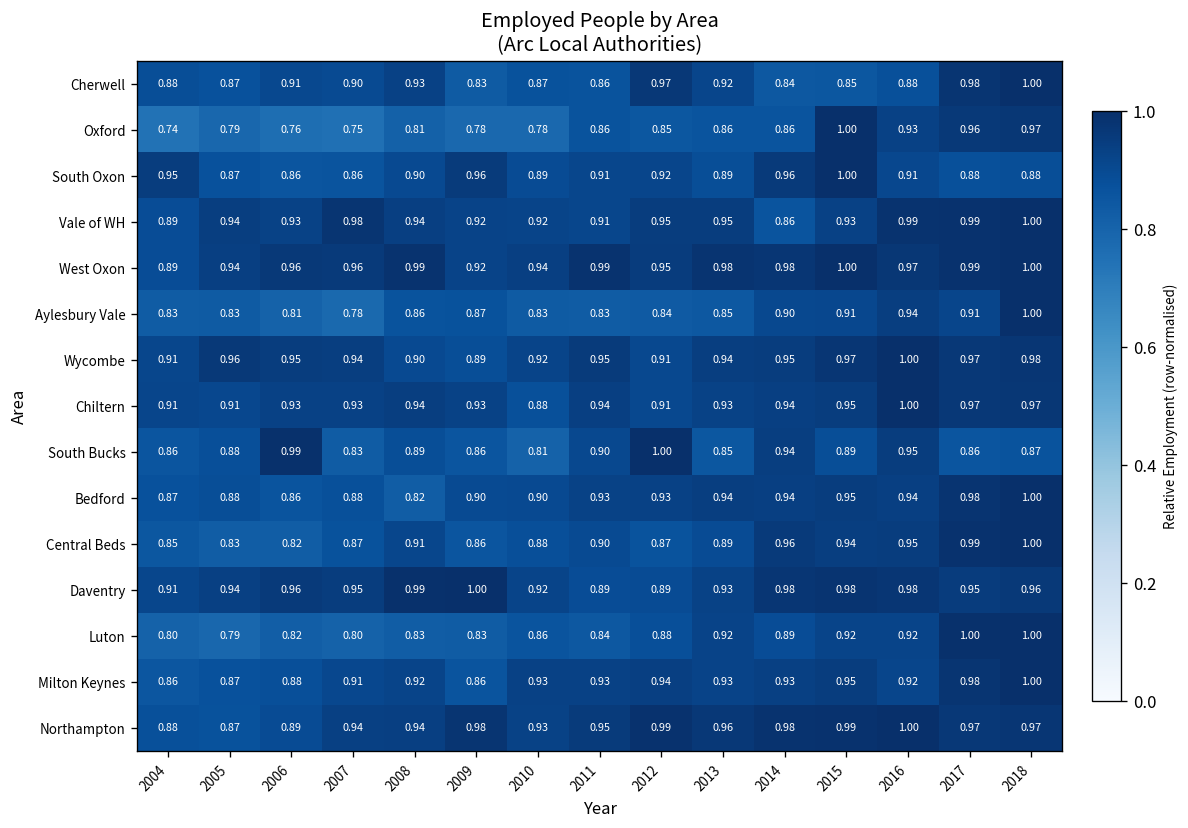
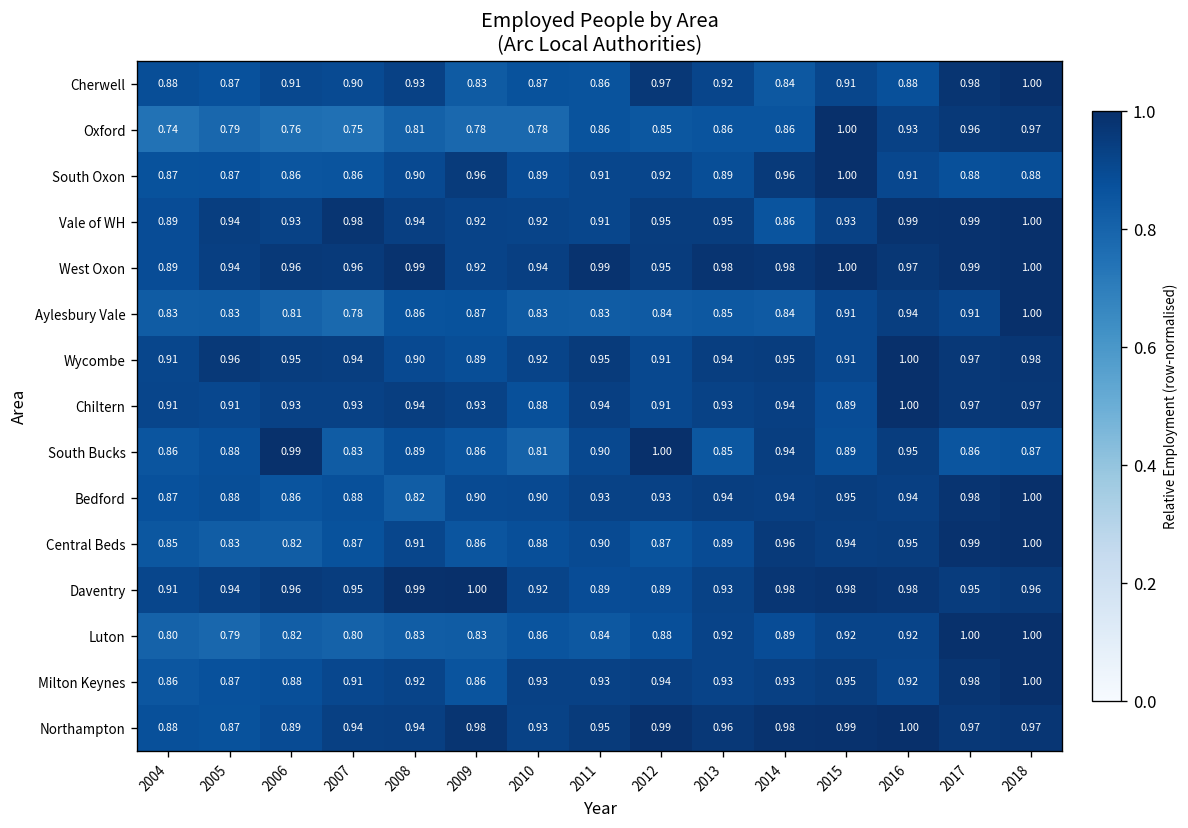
Cherwell, 2015: 0.85 -> 0.91
South Oxon, 2004: 0.95 -> 0.87
Aylesbury Vale, 2014: 0.90 -> 0.84
Wycombe, 2015: 0.97 -> 0.91
Chiltern, 2015: 0.95 -> 0.89
